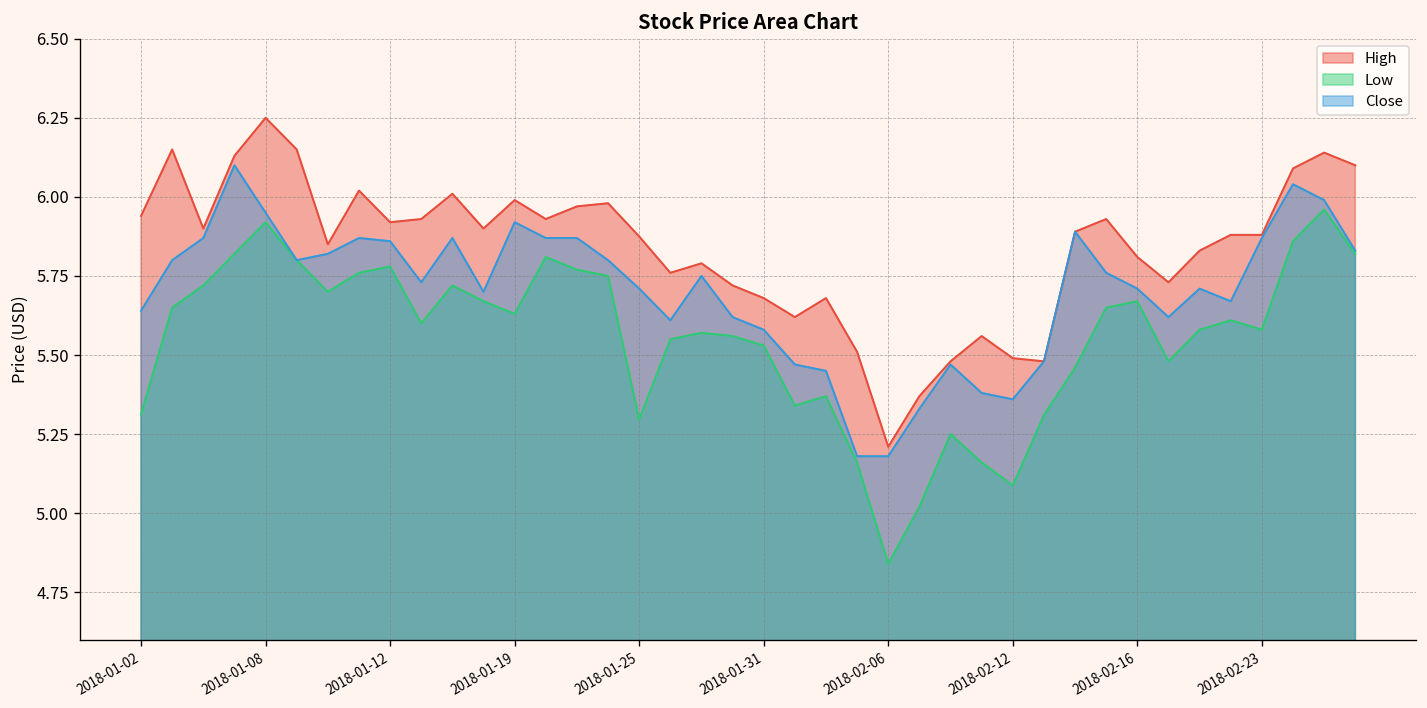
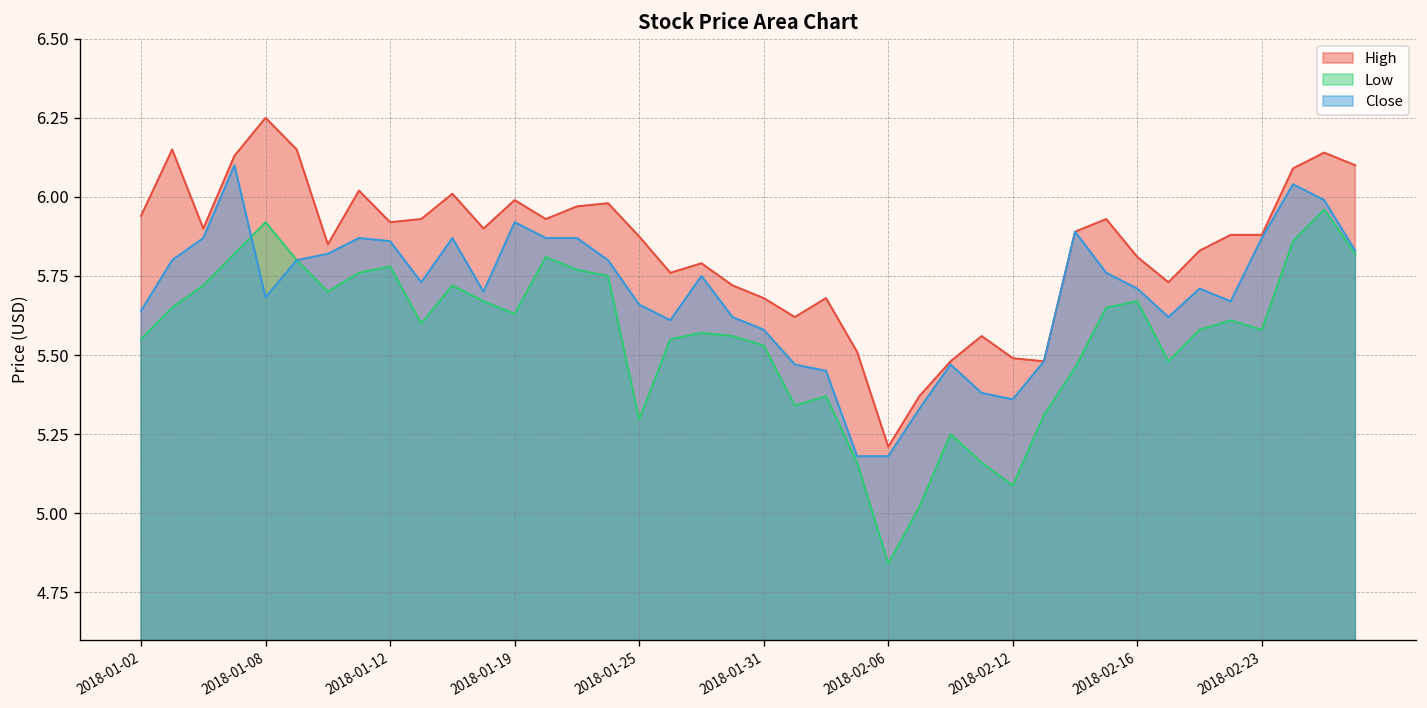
Low, 2018-01-02: 5.31 -> 5.55
Close, 2018-01-08: 5.95 -> 5.68
Close, 2018-01-25: 5.71 -> 5.66
